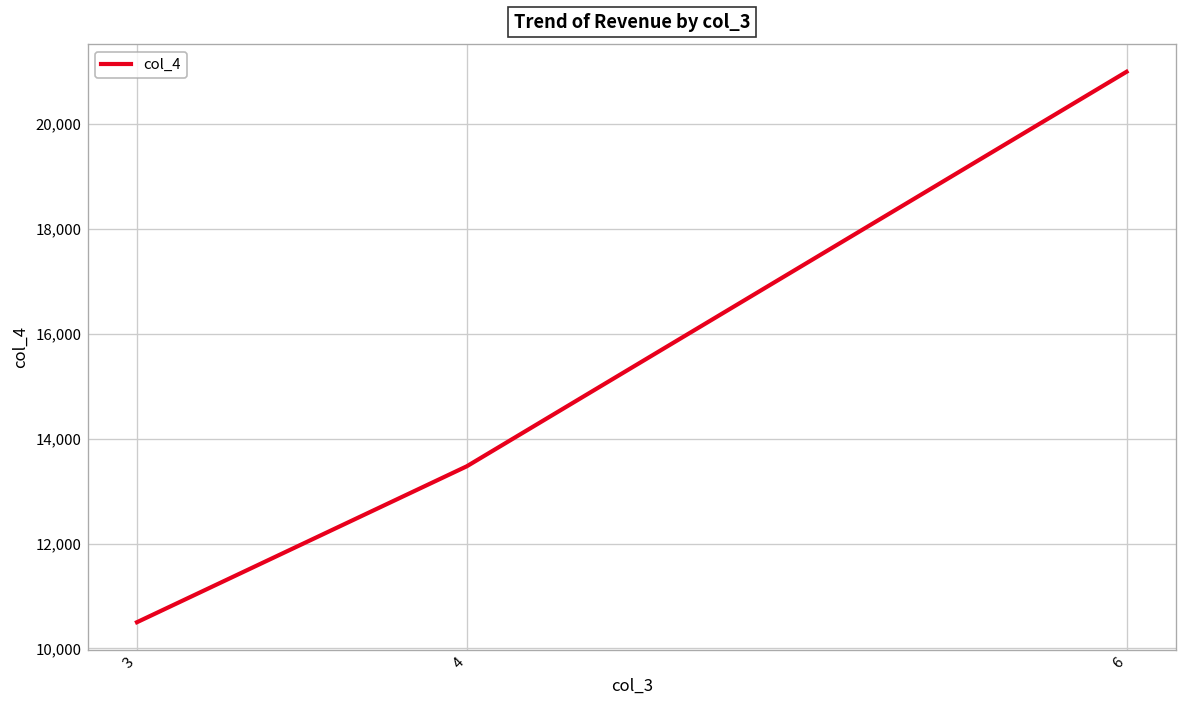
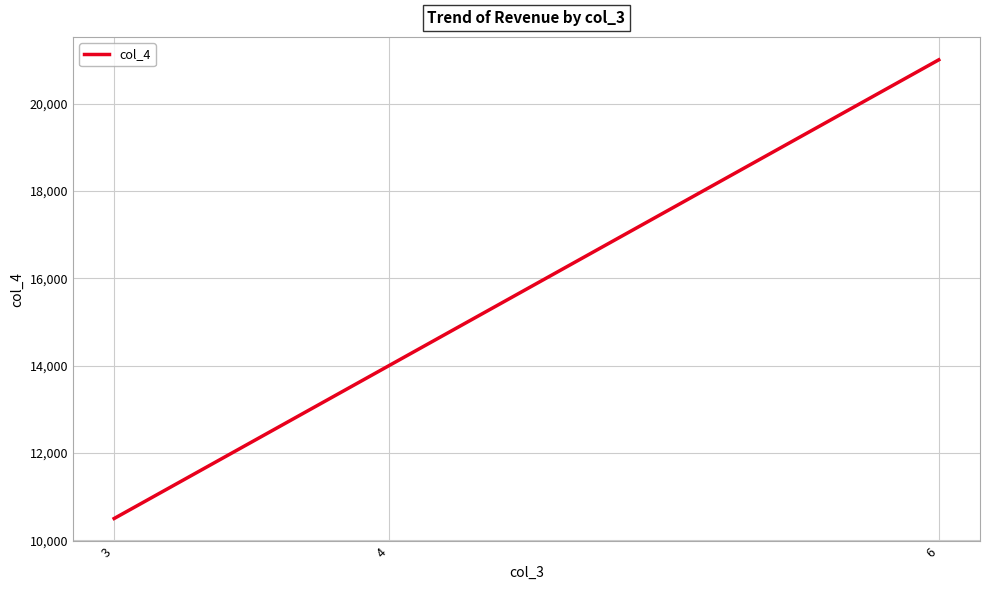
4: 13,500 -> 14,000
